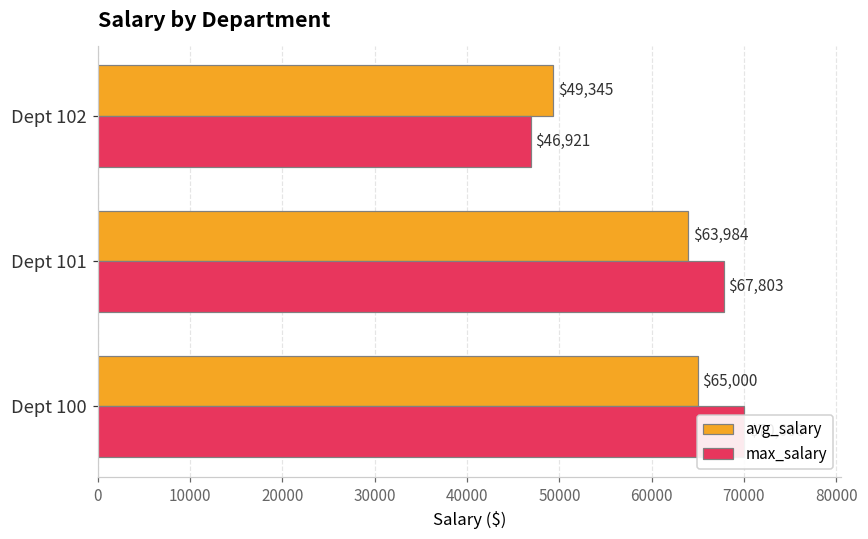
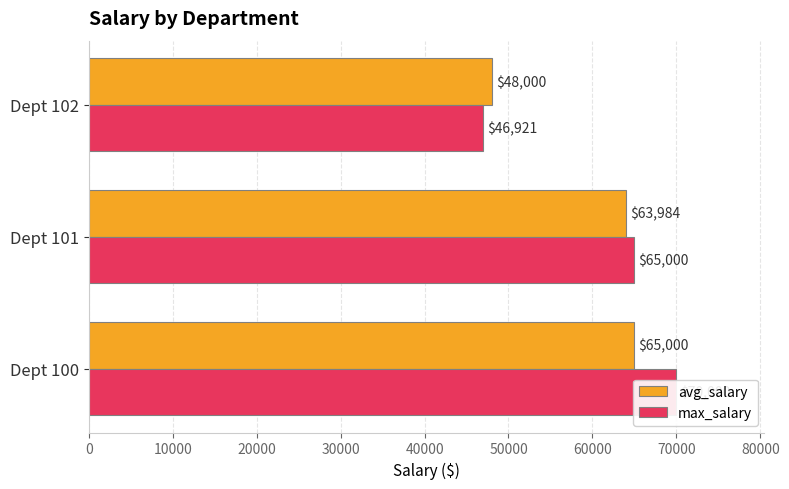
avg_salary, Dept 102: $49,345 -> $48,000
max_salary, Dept 101: $67,803 -> $65,000
